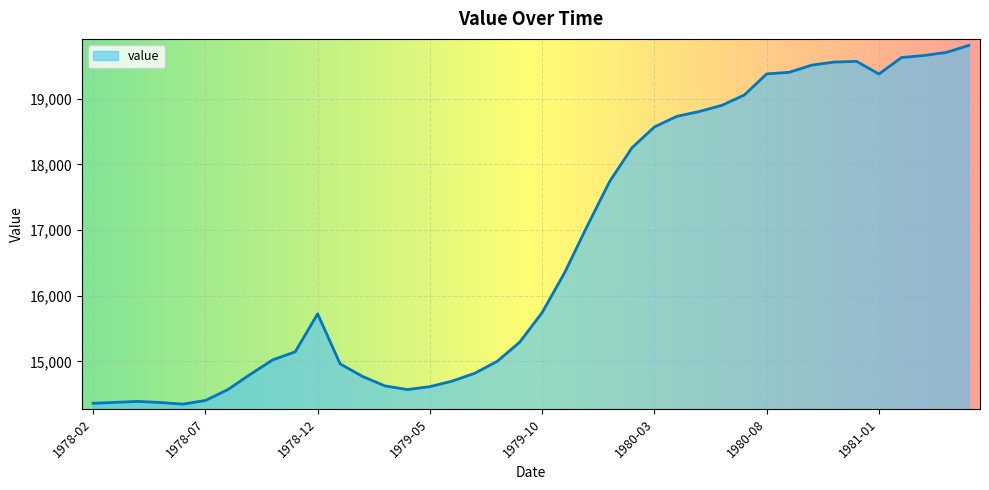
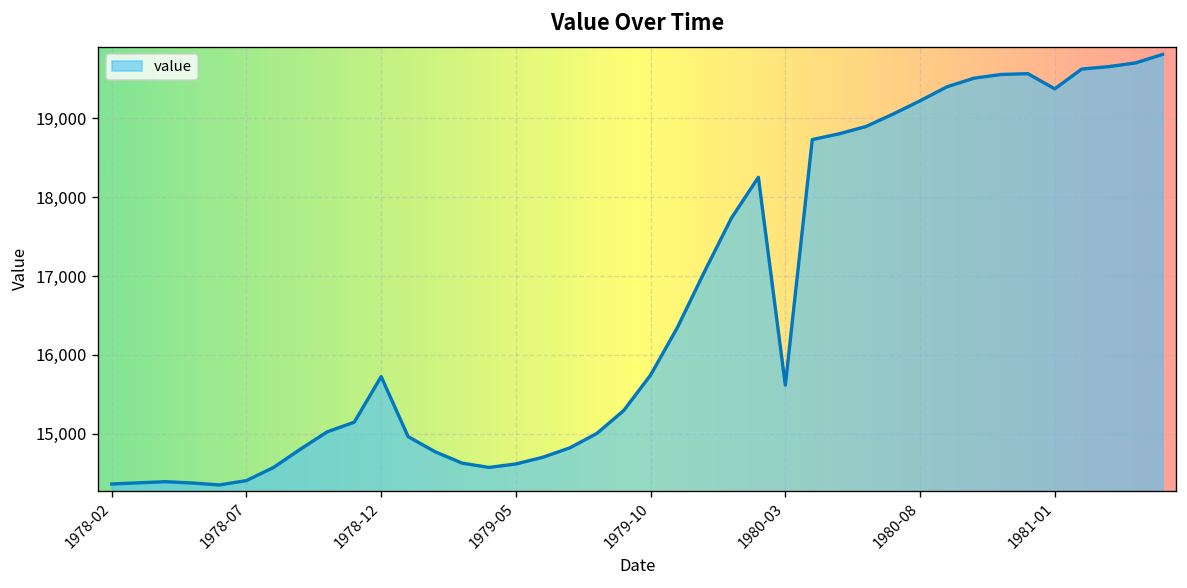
1980-03: 18,600 -> 15,600
1980-08: 19,400 -> 19,200
